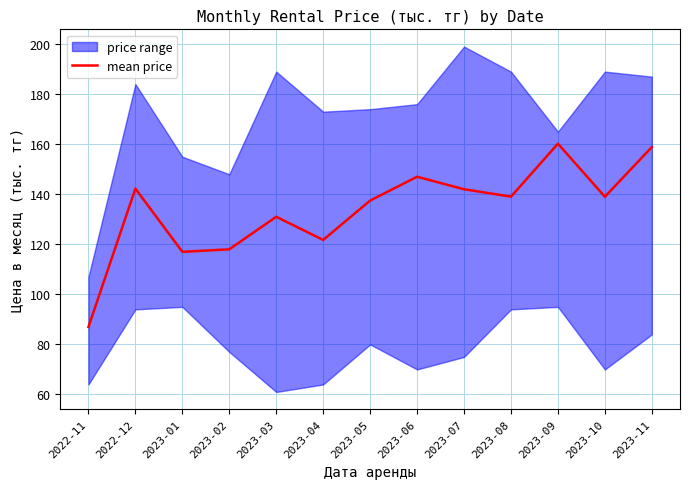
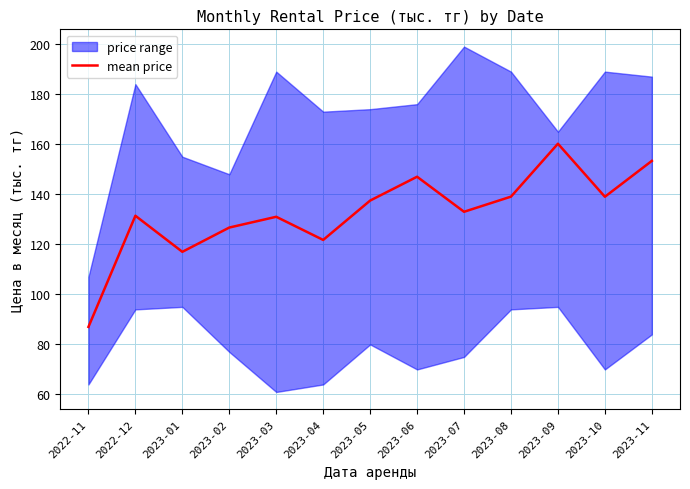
mean price, 2022-12: 142 -> 131
mean price, 2023-02: 118 -> 127
mean price, 2023-07: 142 -> 133
mean price, 2023-11: 159 -> 153
